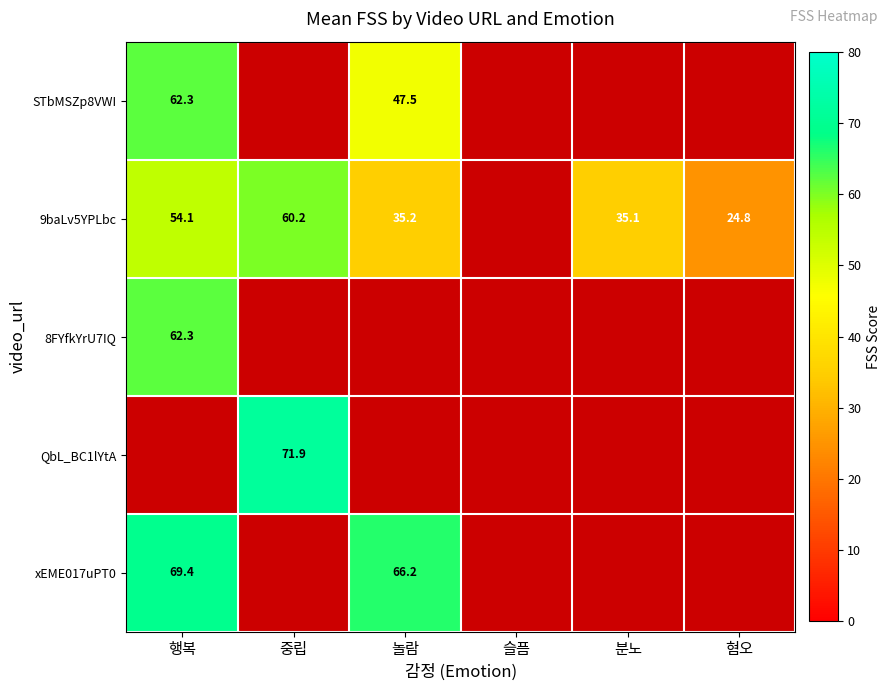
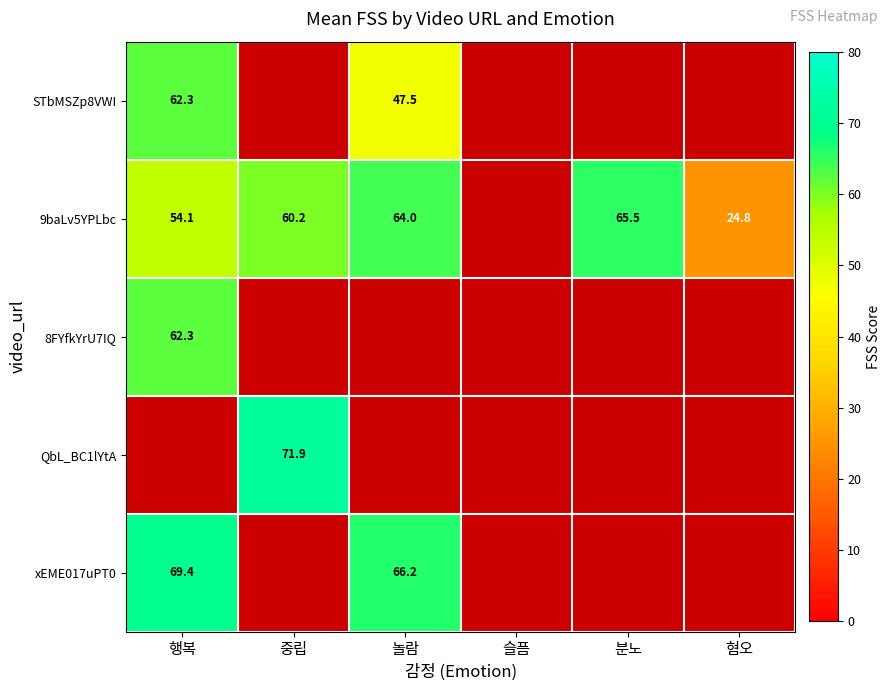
9baLv5YPLbc, 놀람: 35.2 -> 64.0
9baLv5YPLbc, 분노: 35.1 -> 65.5
